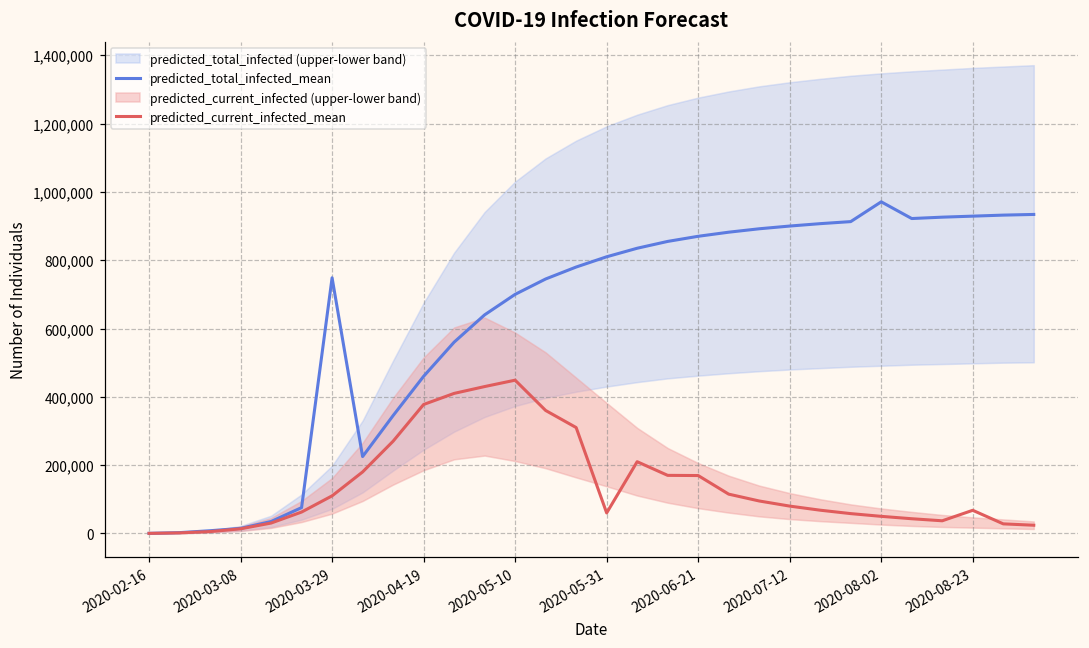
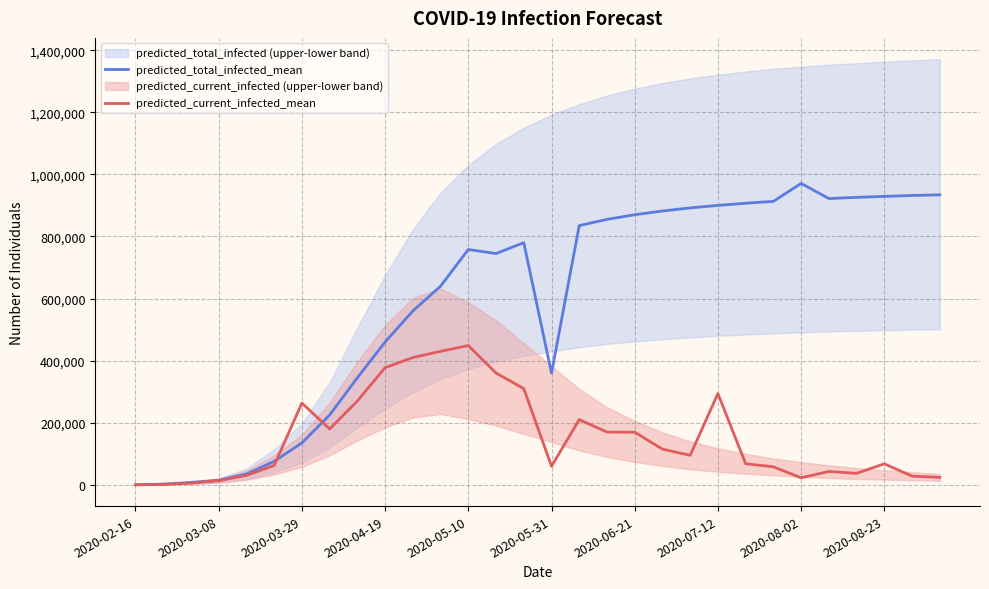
predicted_total_infected_mean, 2020-03-29: 750,000 -> 140,000
predicted_current_infected_mean, 2020-03-29: 110,000 -> 260,000
predicted_total_infected_mean, 2020-05-10: 700,000 -> 760,000
predicted_total_infected_mean, 2020-05-31: 810,000 -> 360,000
predicted_current_infected_mean, 2020-07-12: 80,000 -> 290,000
predicted_current_infected_mean, 2020-08-02: 50,000 -> 20,000
